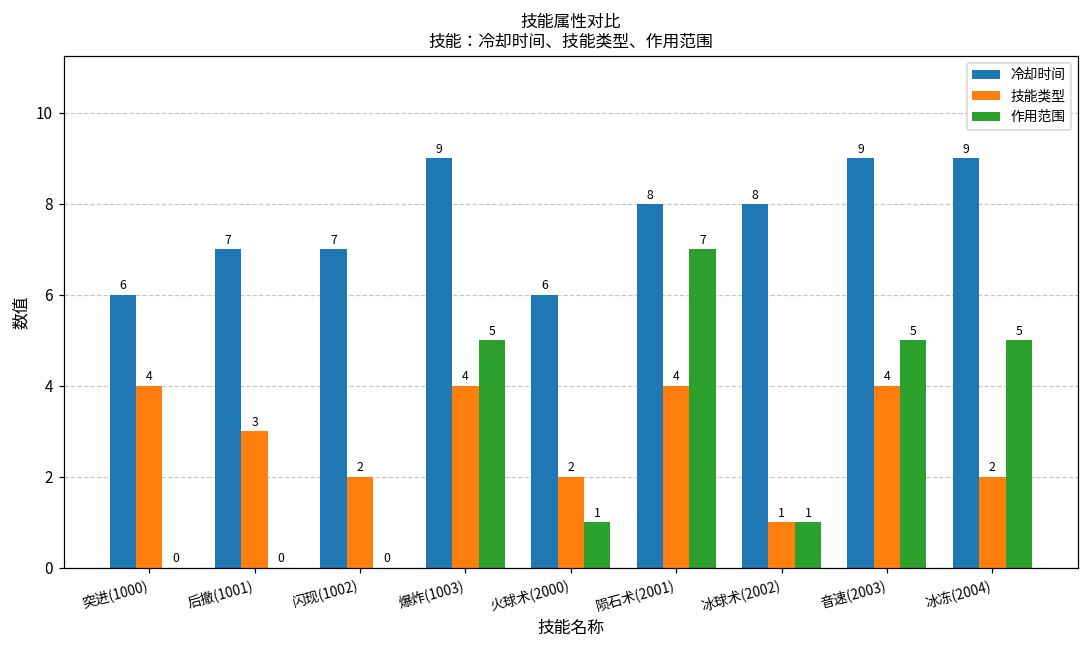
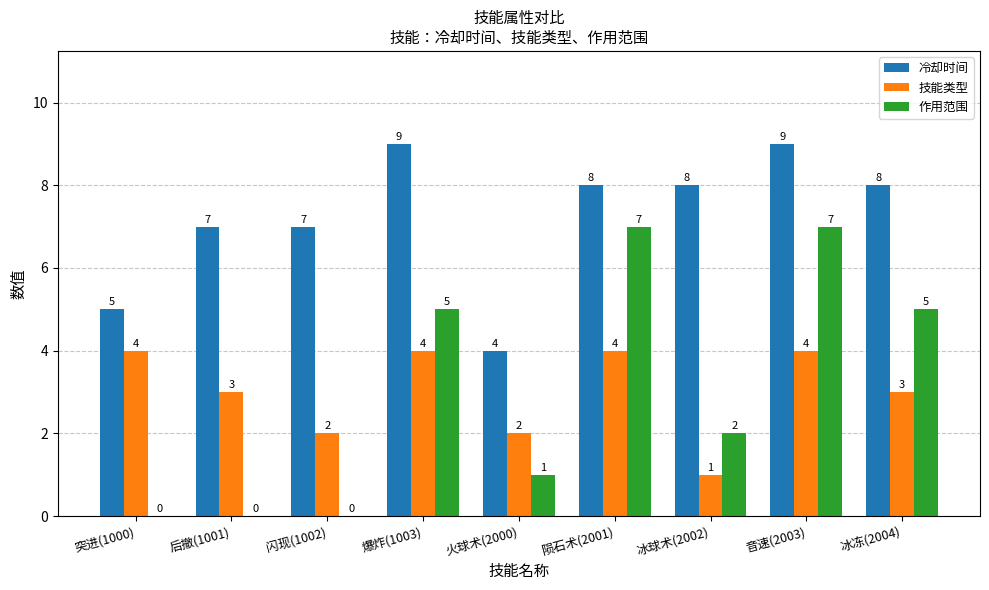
冷却时间, 突进(1000): 6 -> 5
冷却时间, 火球术(2000): 6 -> 4
作用范围, 冰球术(2002): 1 -> 2
作用范围, 音速(2003): 5 -> 7
冷却时间, 冰冻(2004): 9 -> 8
技能类型, 冰冻(2004): 2 -> 3
